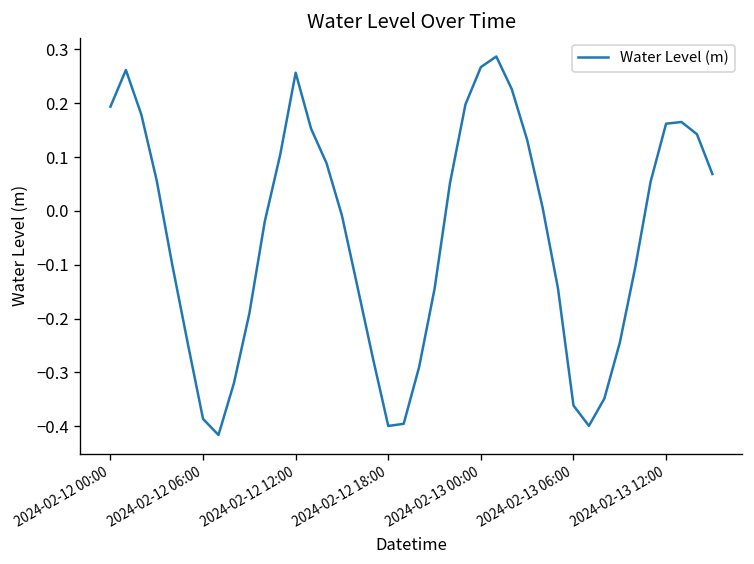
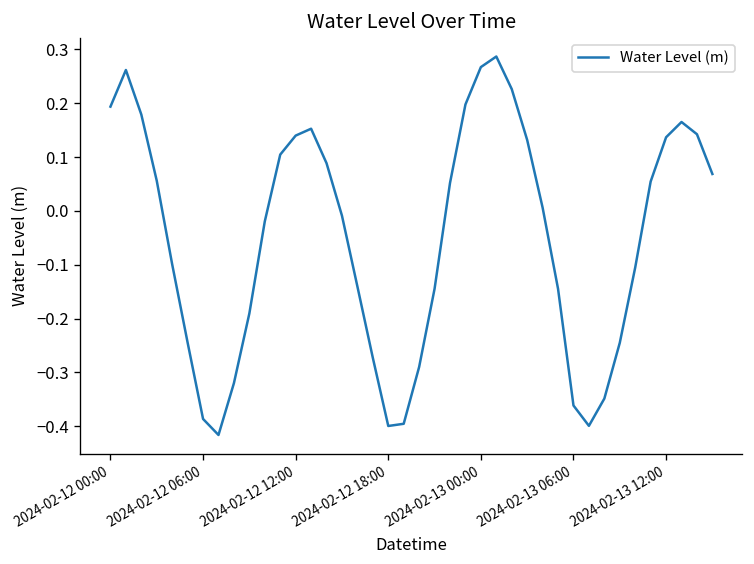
2024-02-12 12:00: 0.26 -> 0.14
2024-02-13 12:00: 0.16 -> 0.14
